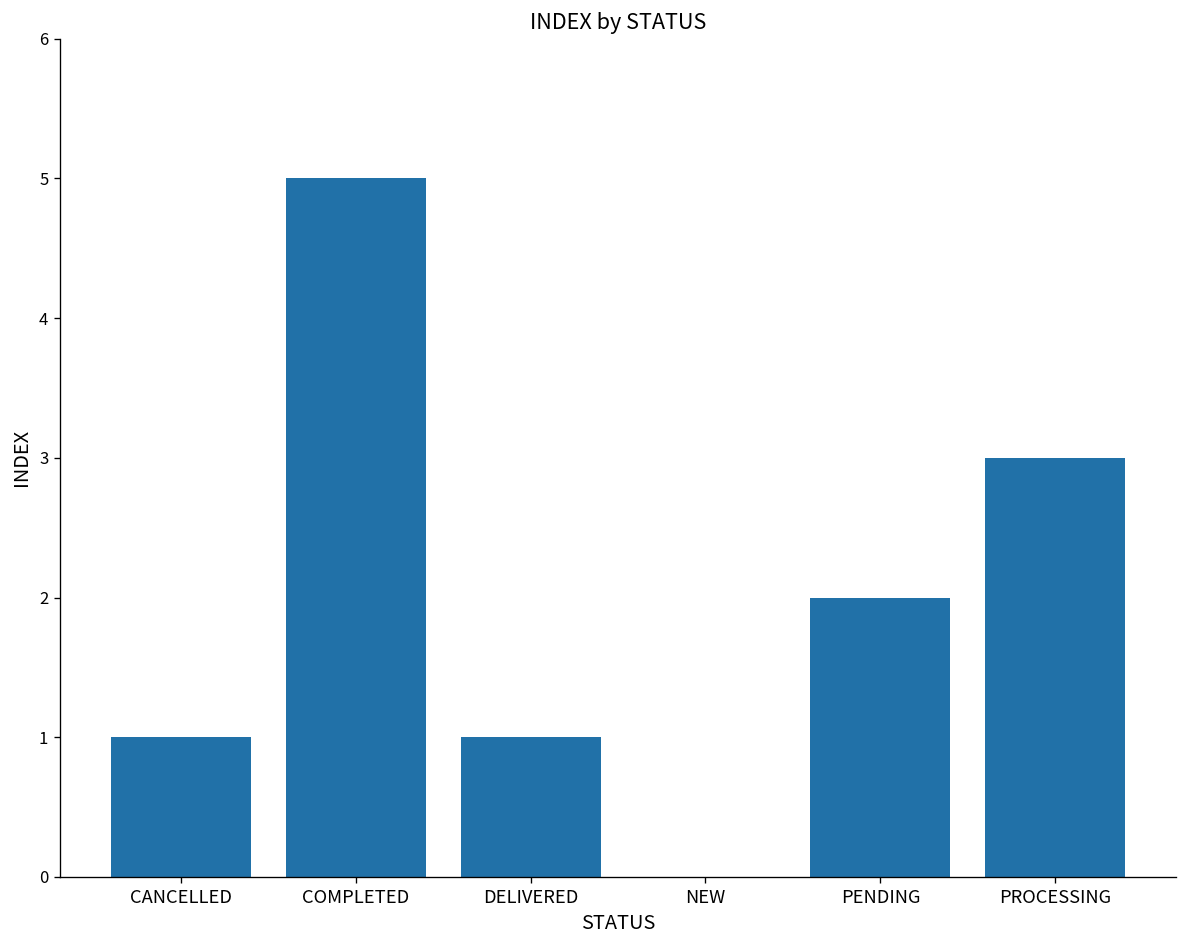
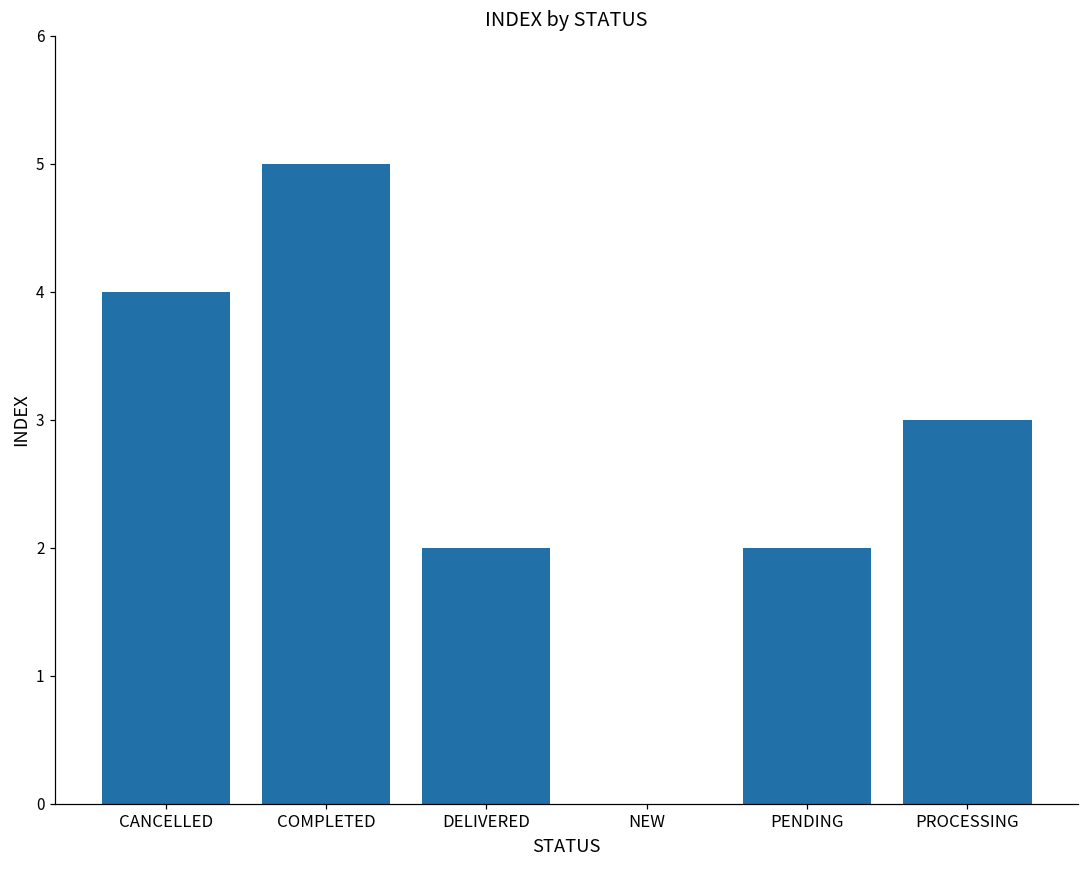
CANCELLED: 1 -> 4
DELIVERED: 1 -> 2
